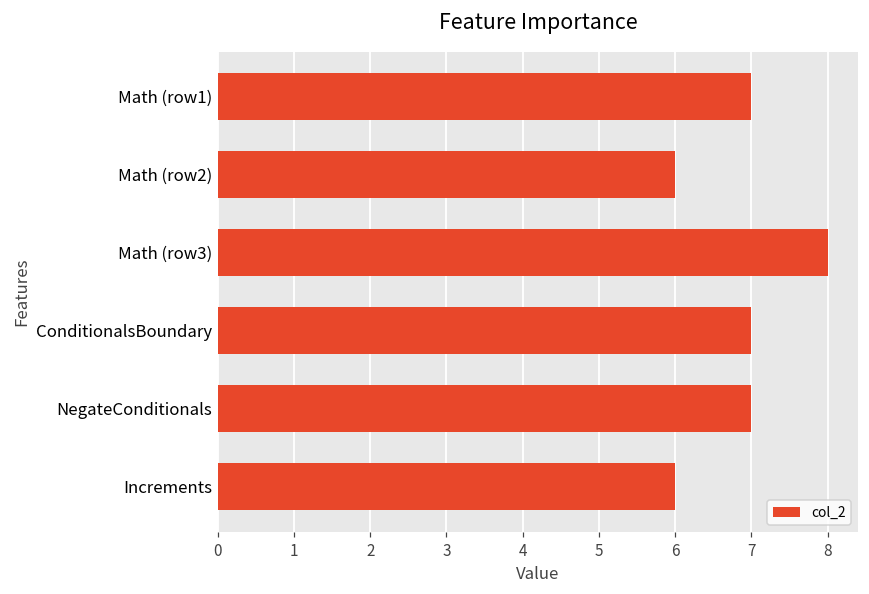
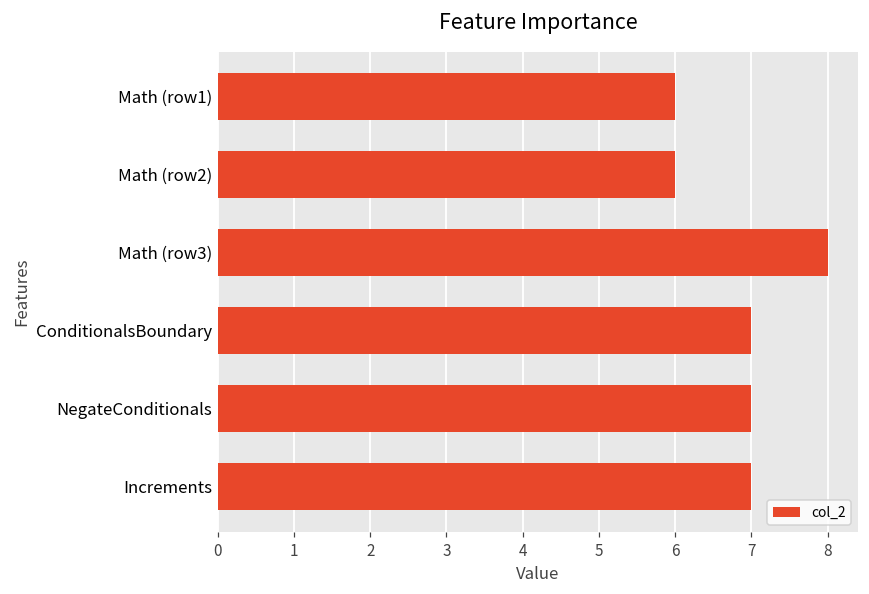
Math (row1): 7 -> 6
Increments: 6 -> 7
